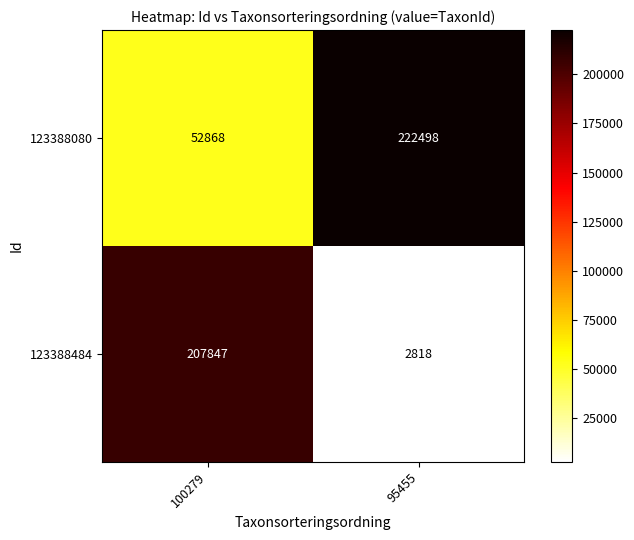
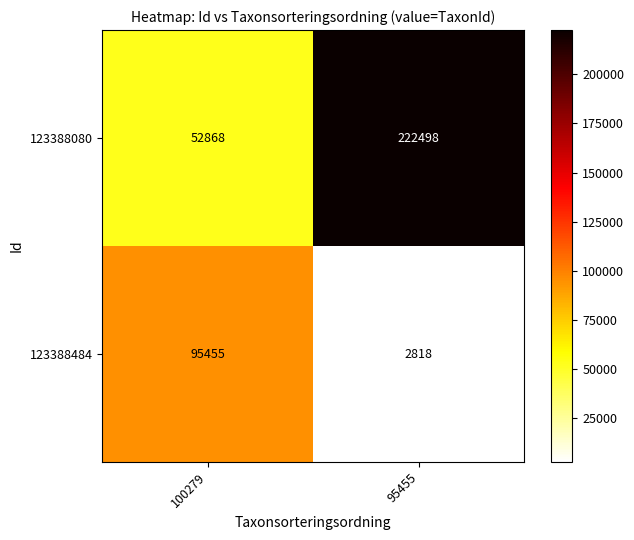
123388484, 100279: 207847 -> 95455
